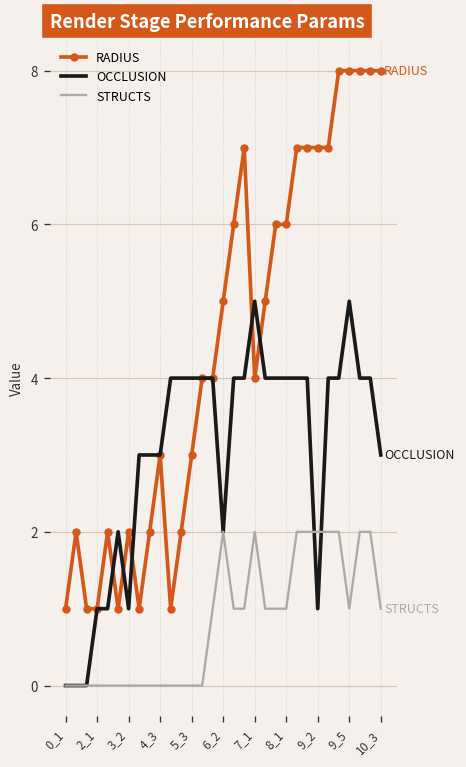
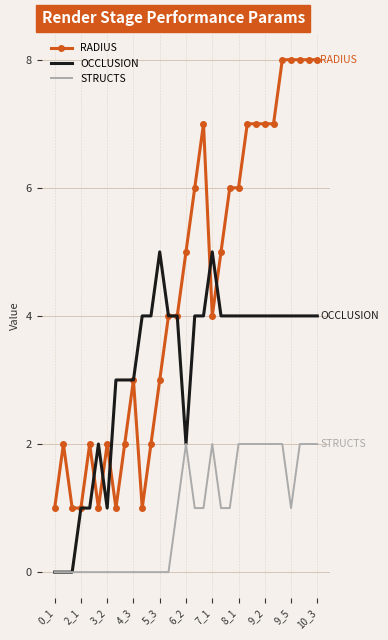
OCCLUSION, 5_3: 4 -> 5
STRUCTS, 8_1: 1 -> 2
OCCLUSION, 9_2: 1 -> 4
OCCLUSION, 9_5: 5 -> 4
OCCLUSION, 10_3: 3 -> 4
STRUCTS, 10_3: 1 -> 2
